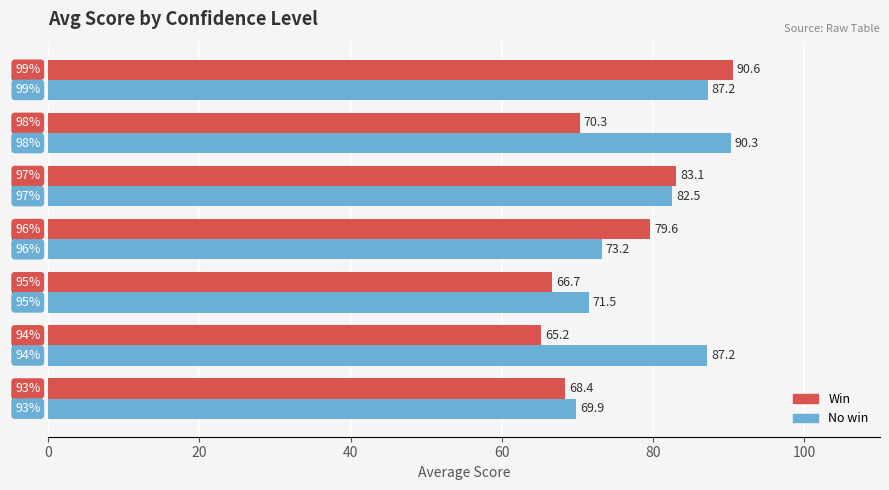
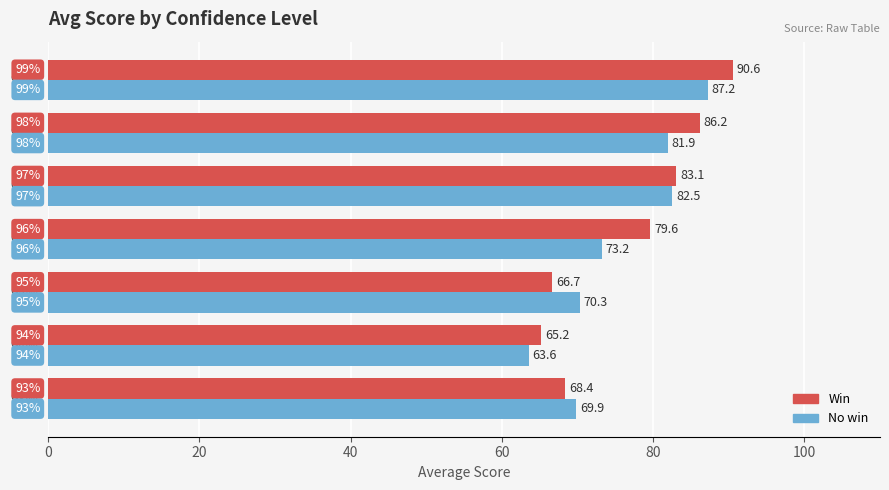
Win, 98%: 70.3 -> 86.2
No win, 98%: 90.3 -> 81.9
No win, 95%: 71.5 -> 70.3
No win, 94%: 87.2 -> 63.6
